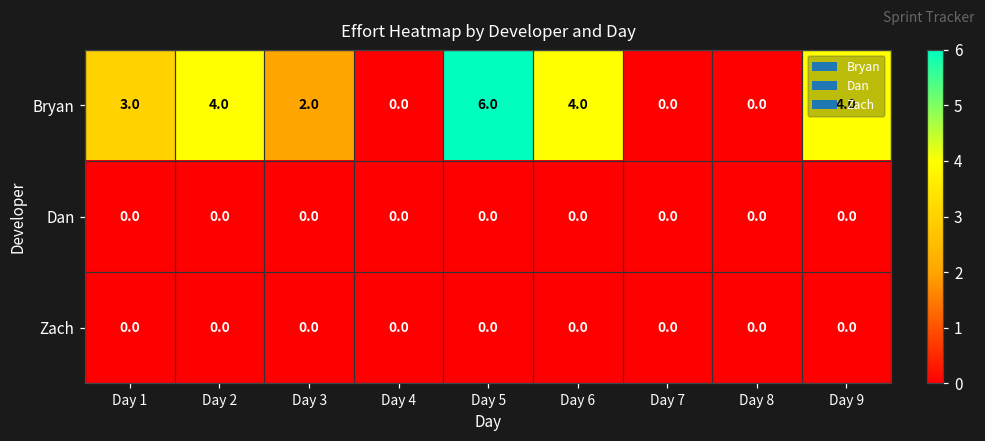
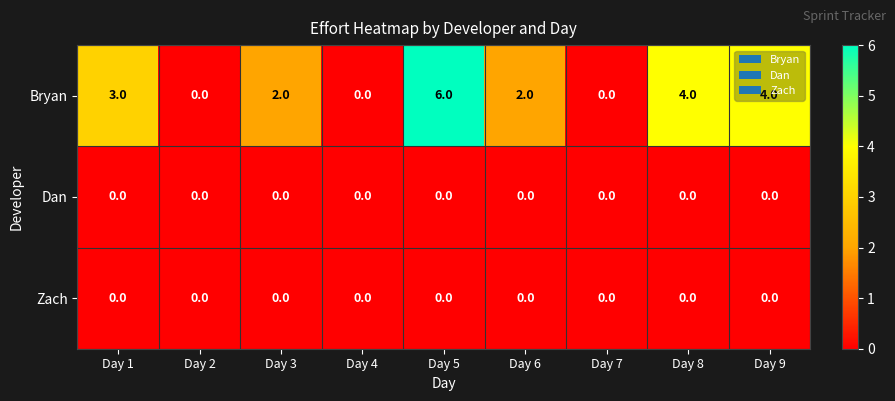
Bryan, Day 2: 4.0 -> 0.0
Bryan, Day 6: 4.0 -> 2.0
Bryan, Day 8: 0.0 -> 4.0
